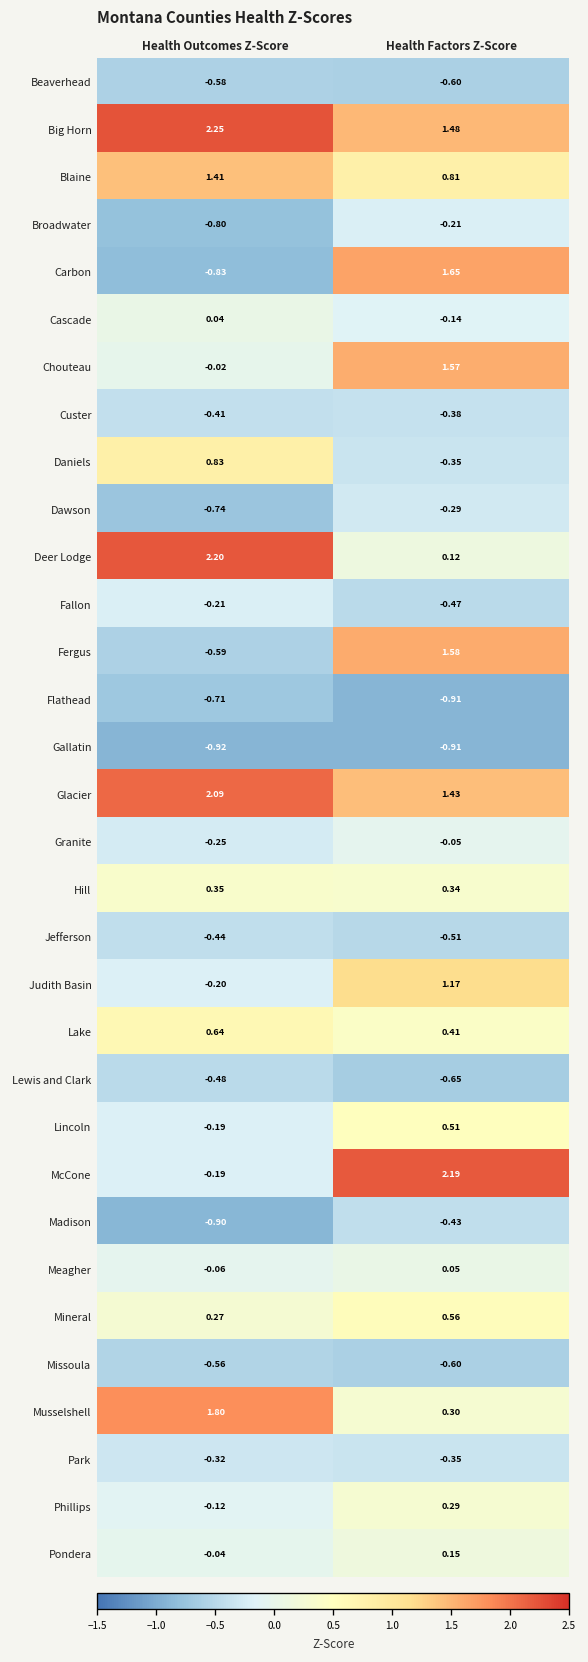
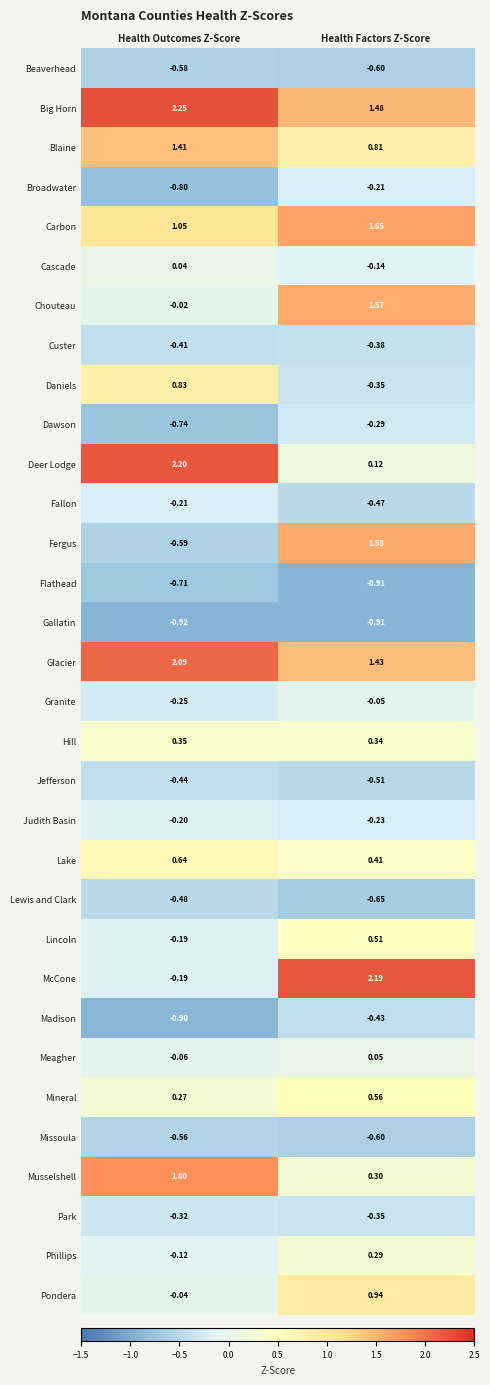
Carbon, Health Outcomes Z-Score: -0.83 -> 1.05
Judith Basin, Health Factors Z-Score: 1.17 -> -0.23
Pondera, Health Factors Z-Score: 0.15 -> 0.94
